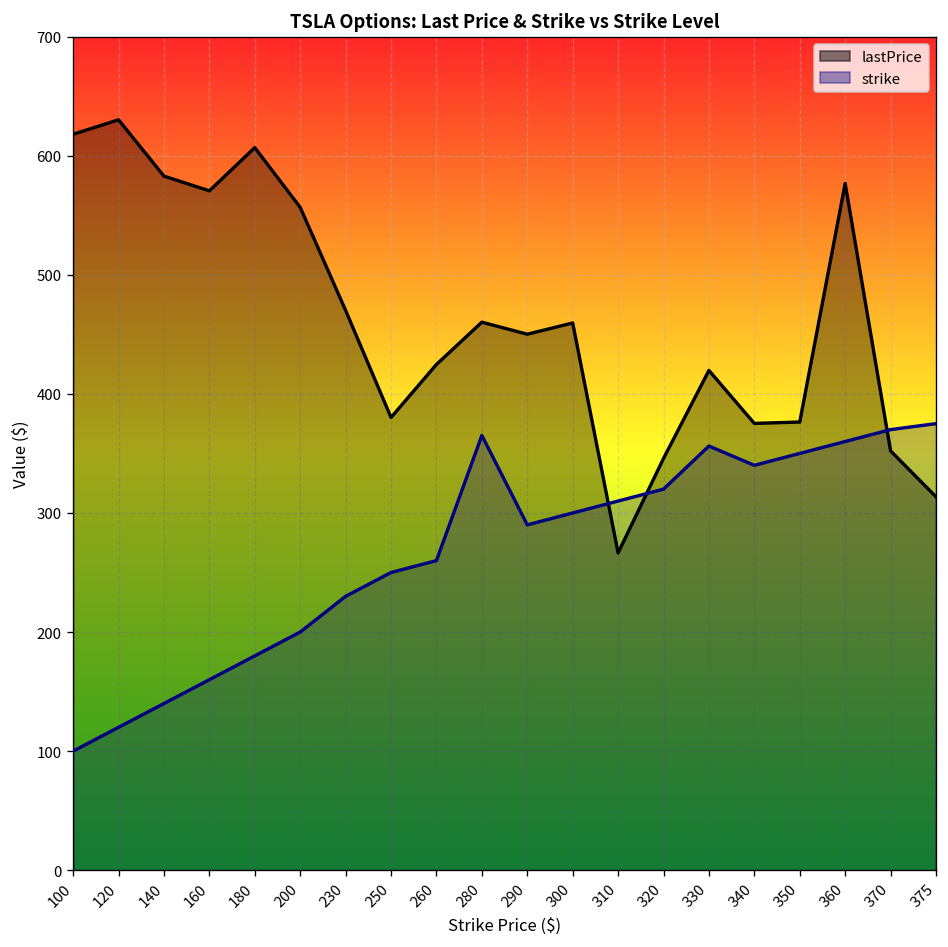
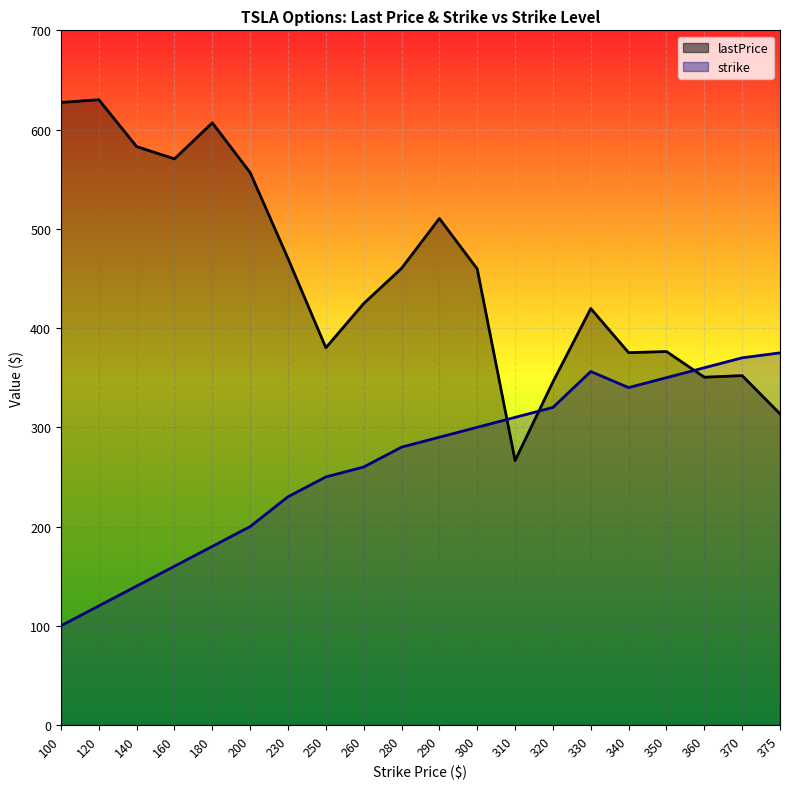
lastPrice, 100: 620 -> 630
strike, 280: 370 -> 280
lastPrice, 290: 450 -> 510
lastPrice, 360: 580 -> 350
